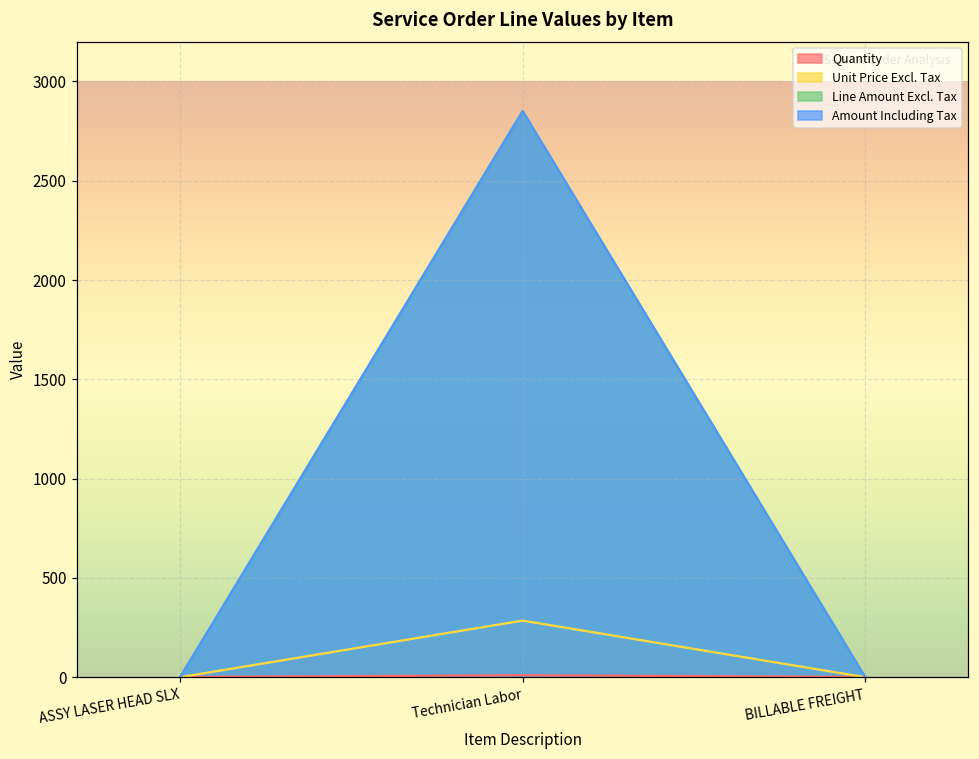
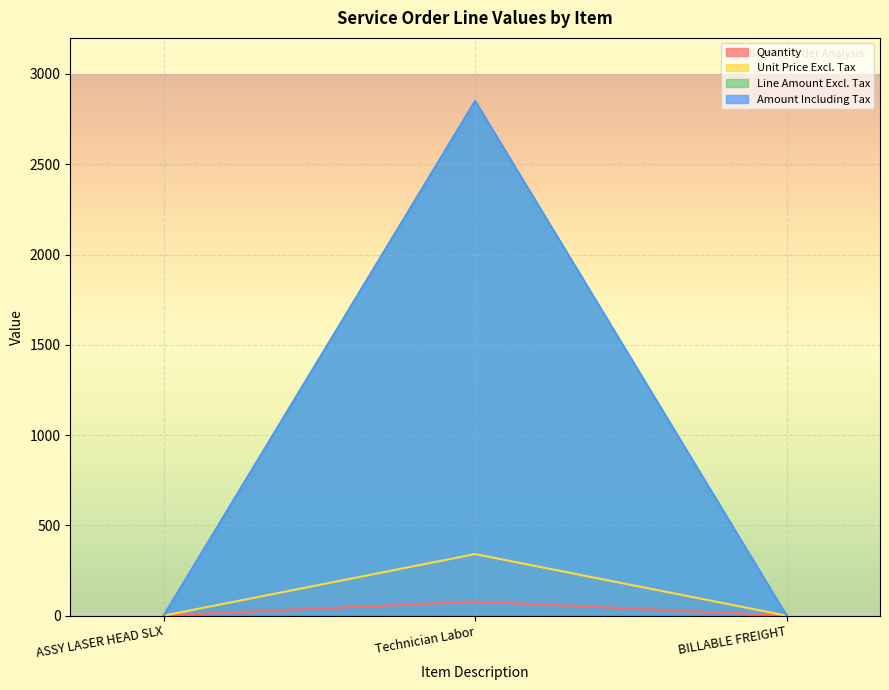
Quantity, Technician Labor: 10 -> 80
Unit Price Excl. Tax, Technician Labor: 290 -> 340
